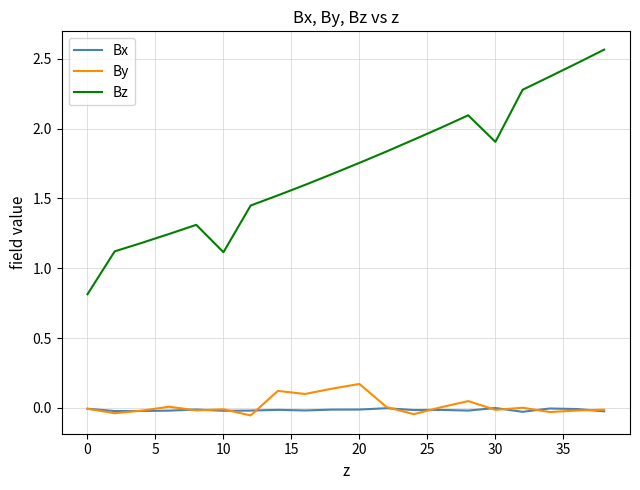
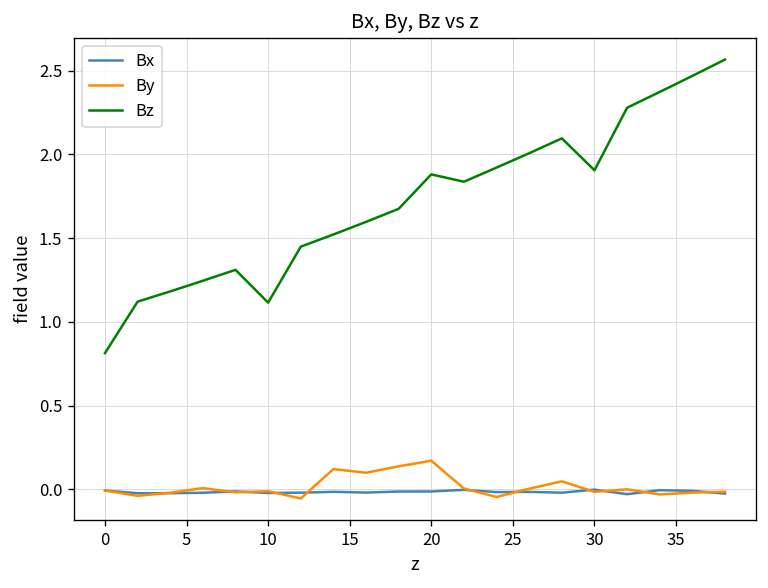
Bz, 20: 1.75 -> 1.88
